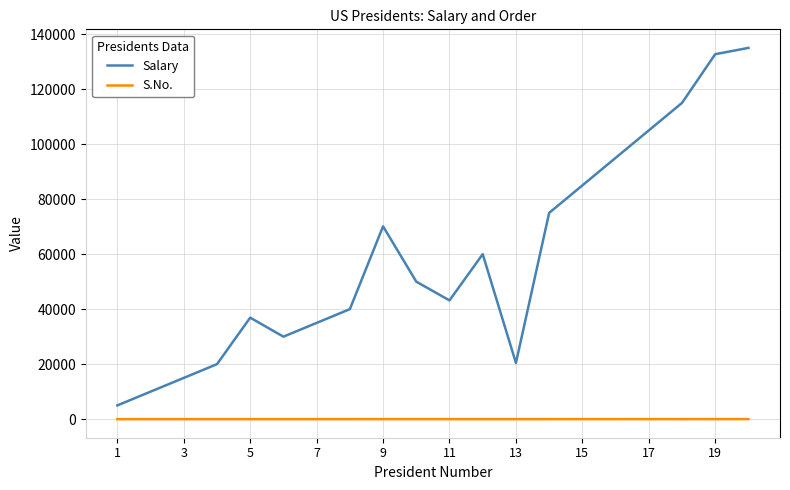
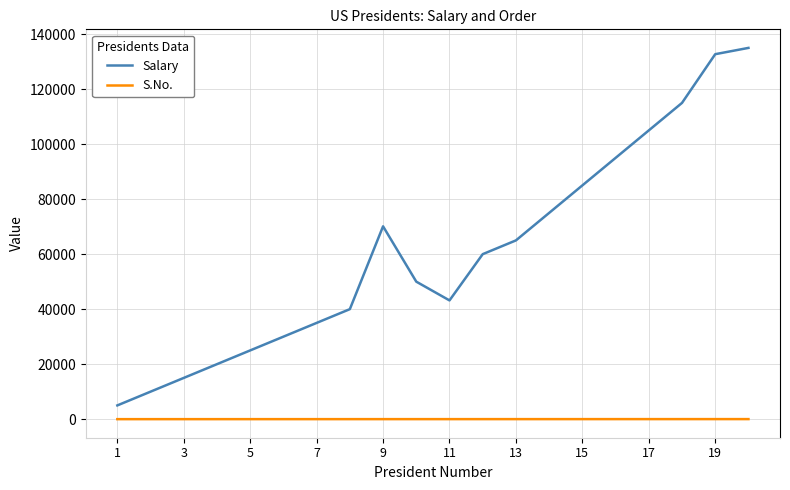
Salary, 5: 37000 -> 25000
Salary, 13: 20000 -> 65000
